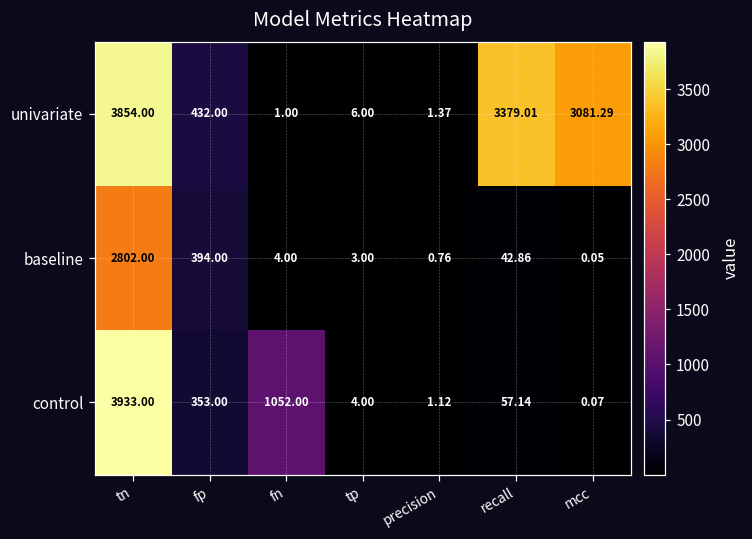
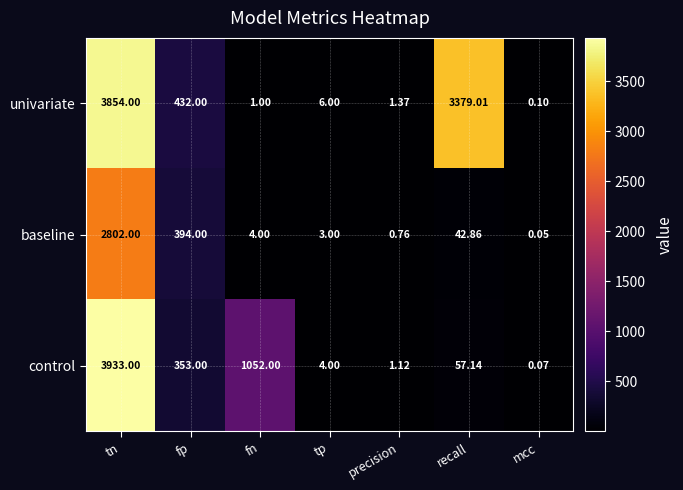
univariate, mcc: 3081.29 -> 0.10
